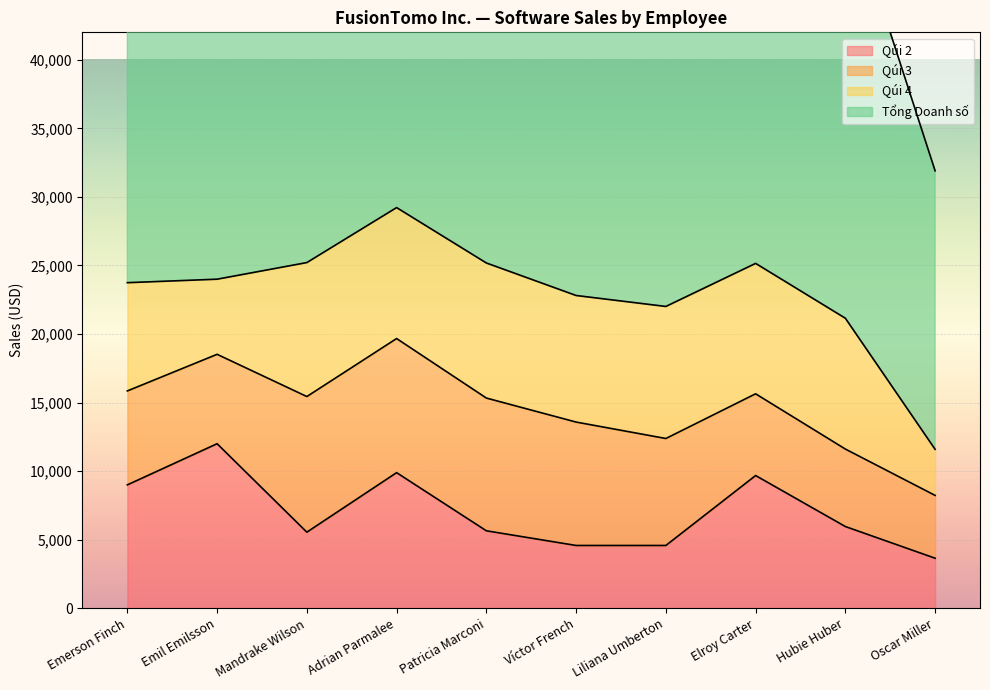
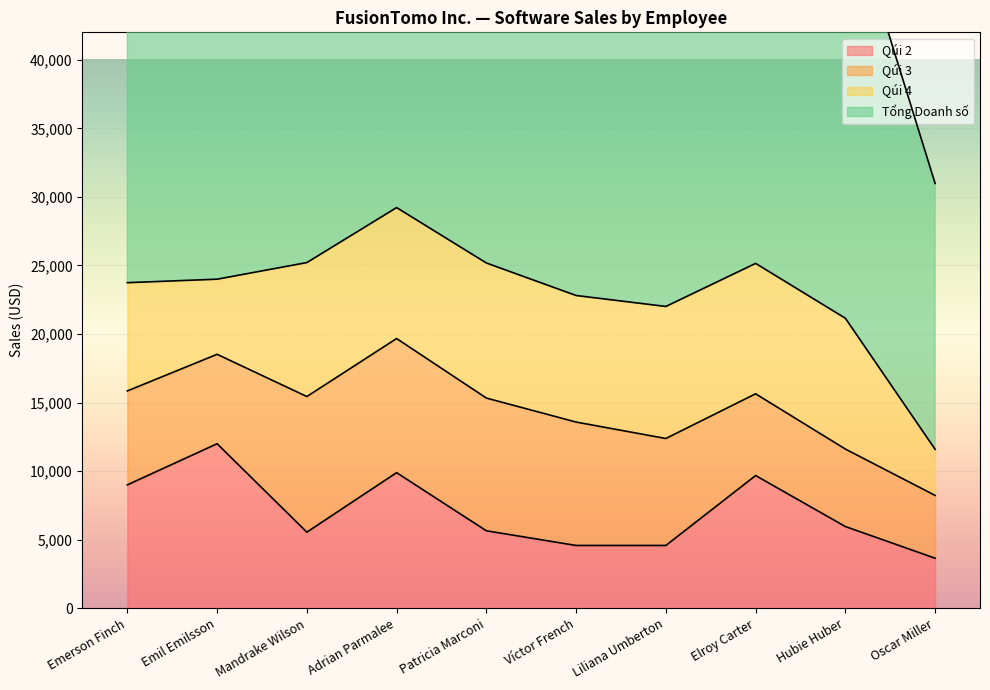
Tổng Doanh số, Oscar Miller: 20,300 -> 19,400
